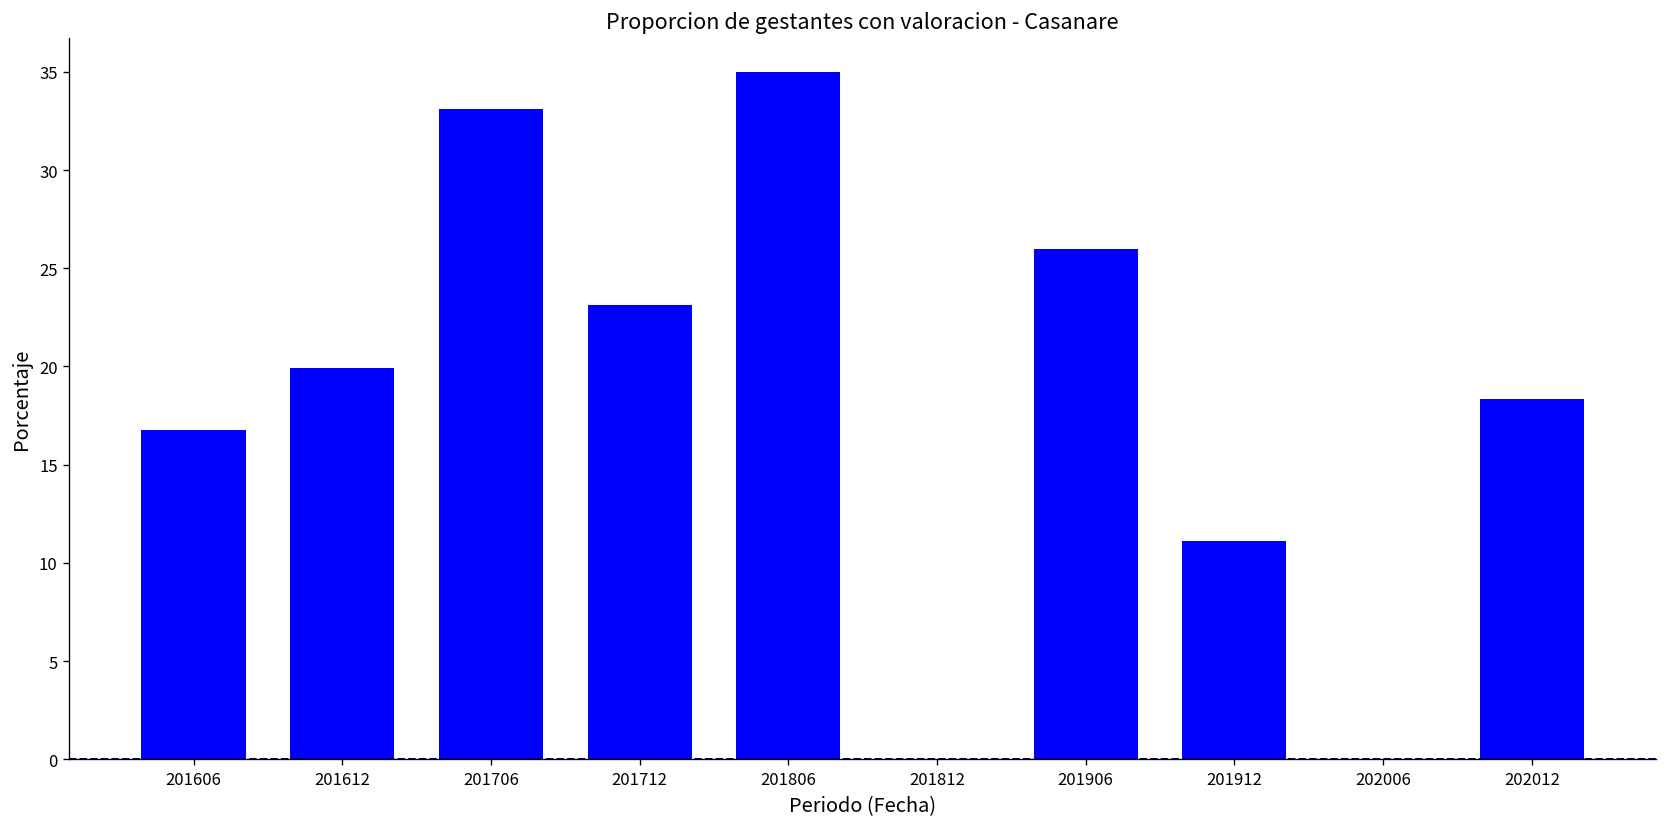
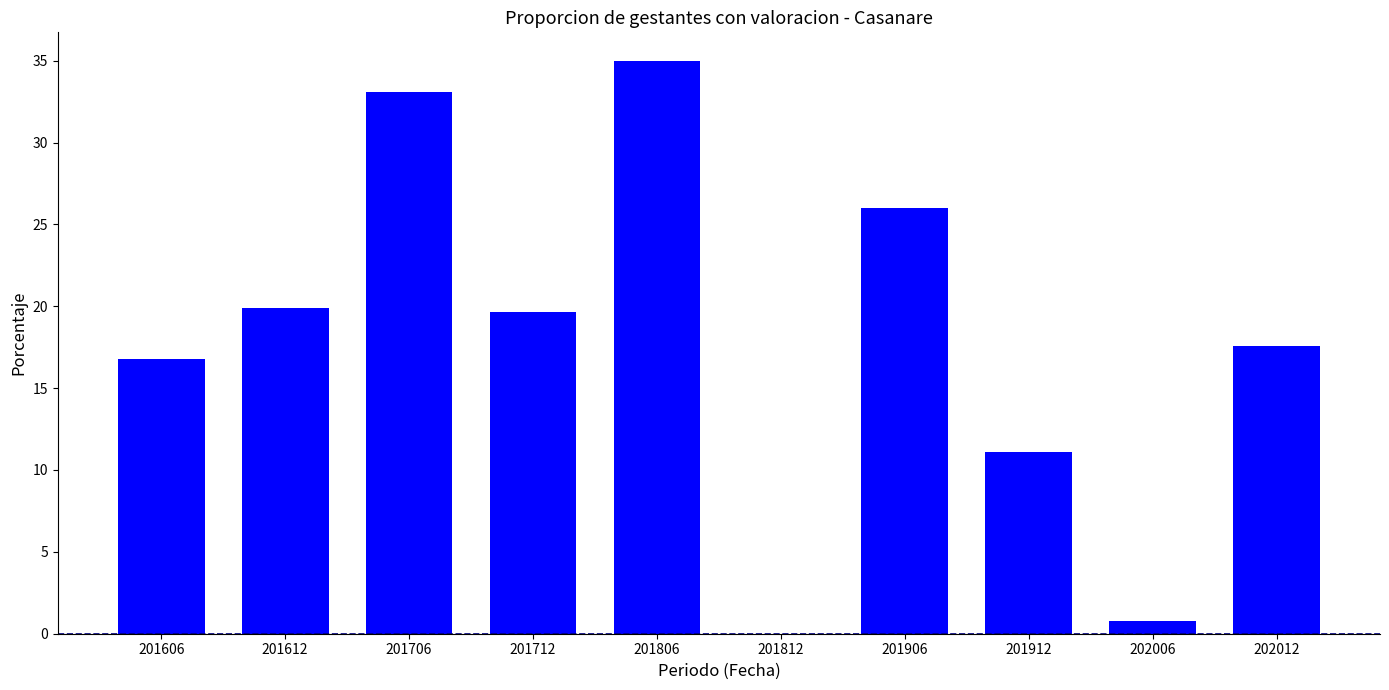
201712: 23.2 -> 19.6
202006: 0.0 -> 0.8
202012: 18.4 -> 17.6
